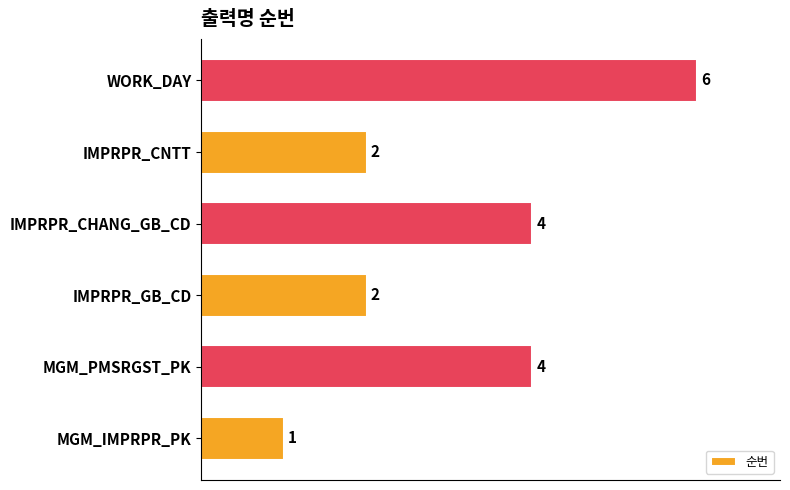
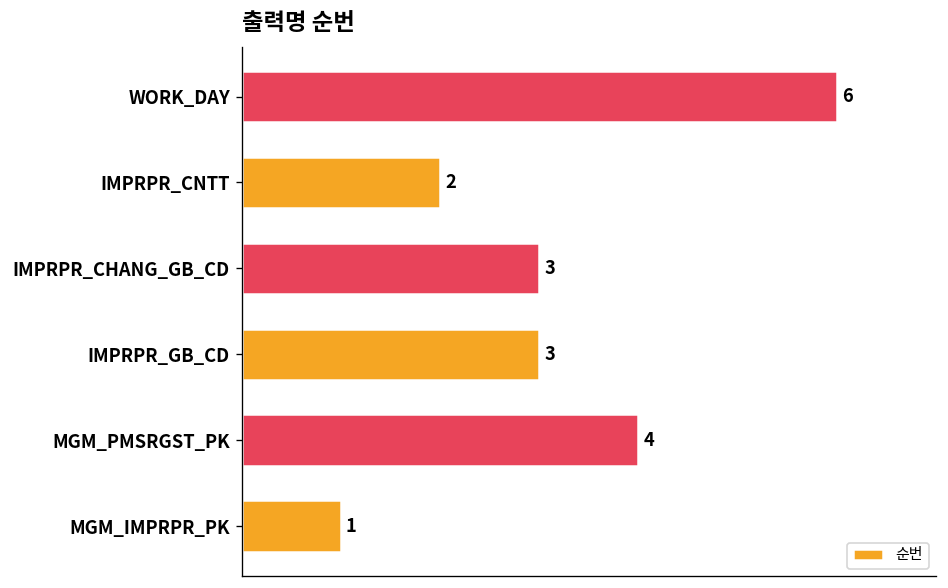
IMPRPR_CHANG_GB_CD: 4 -> 3
IMPRPR_GB_CD: 2 -> 3
